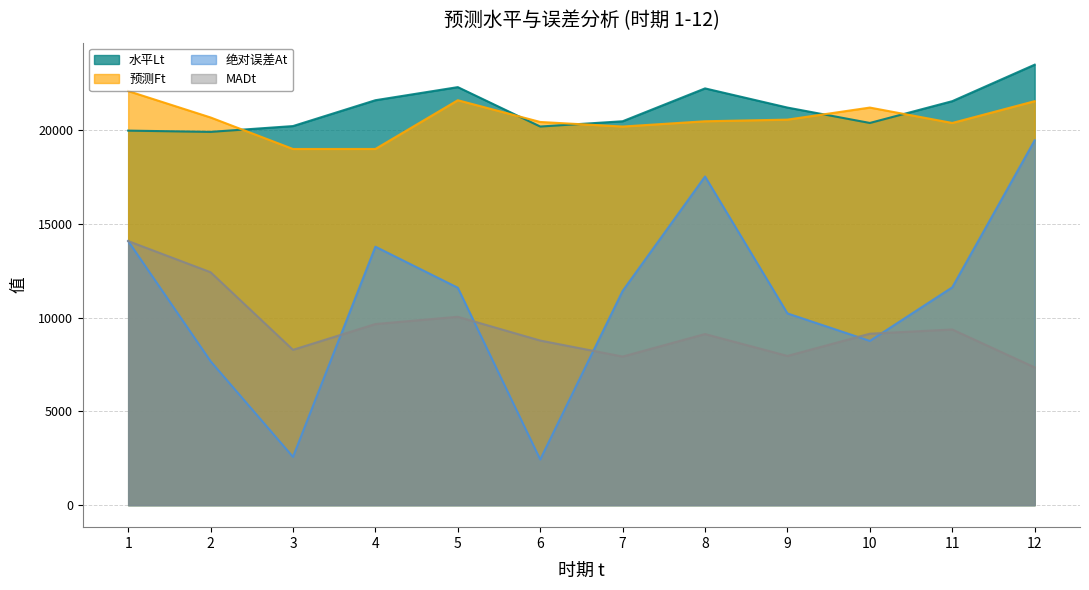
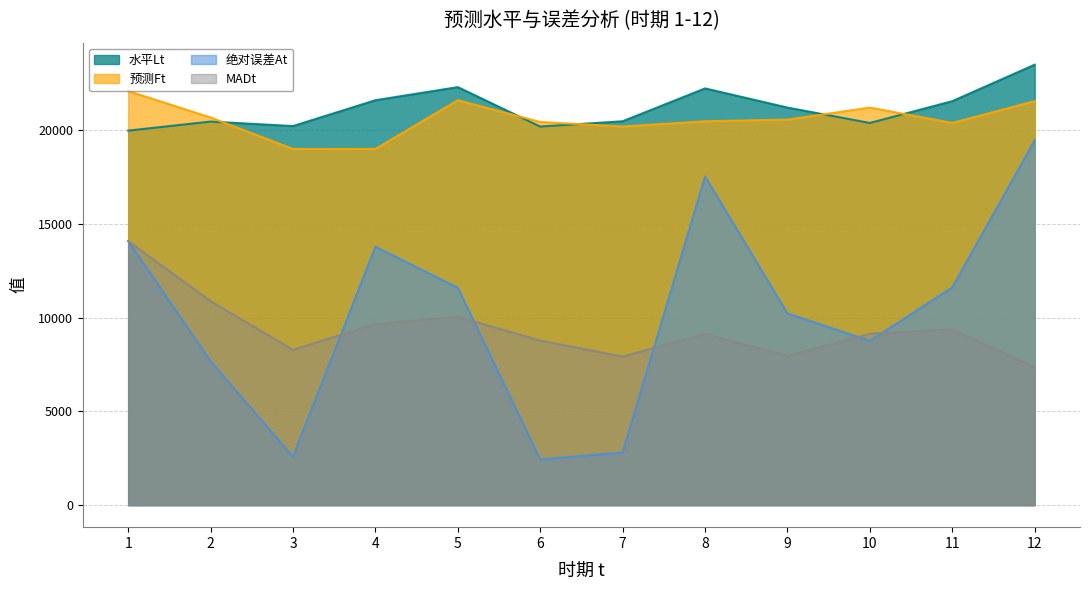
水平Lt, 2: 19900 -> 20500
MADt, 2: 12400 -> 10900
绝对误差At, 7: 11400 -> 2800
